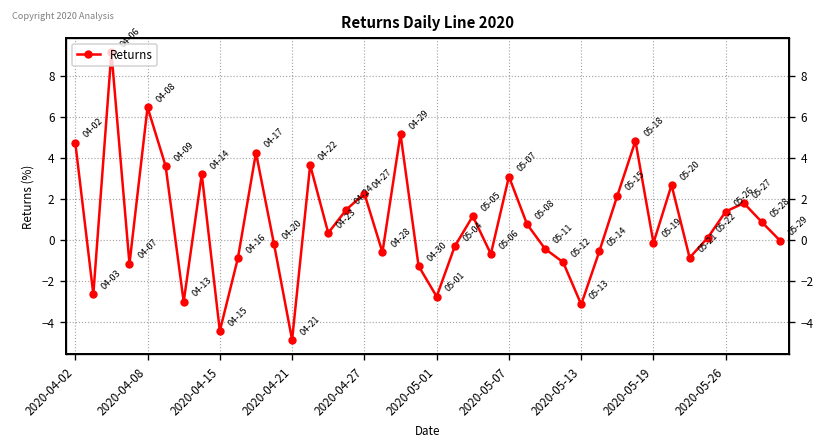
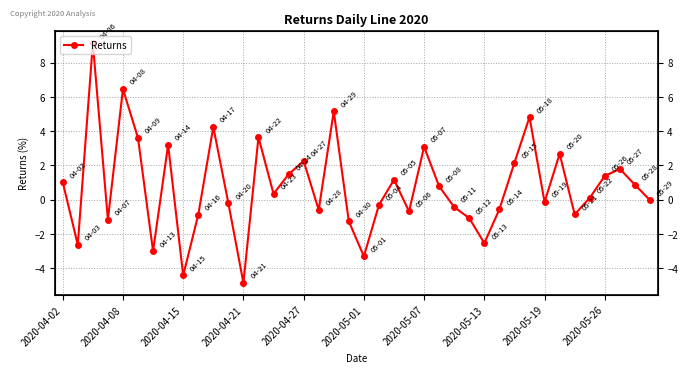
2020-04-02: 4.7 -> 1.0
2020-05-01: -2.8 -> -3.3
2020-05-13: -3.1 -> -2.5
